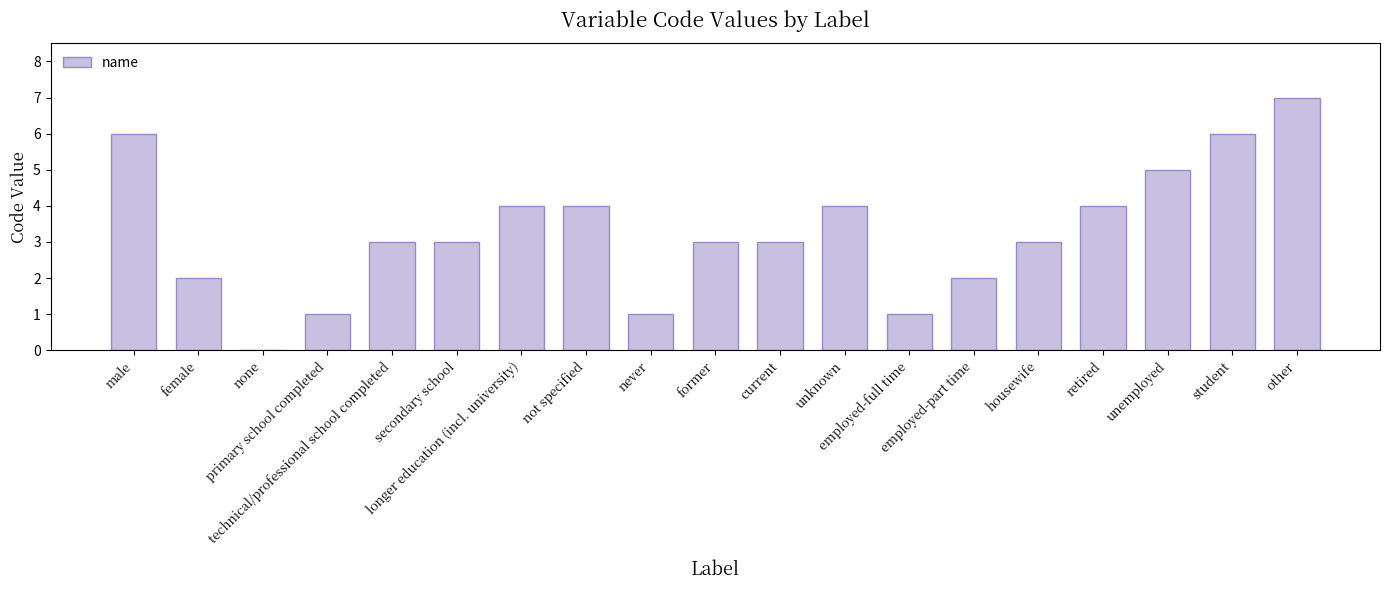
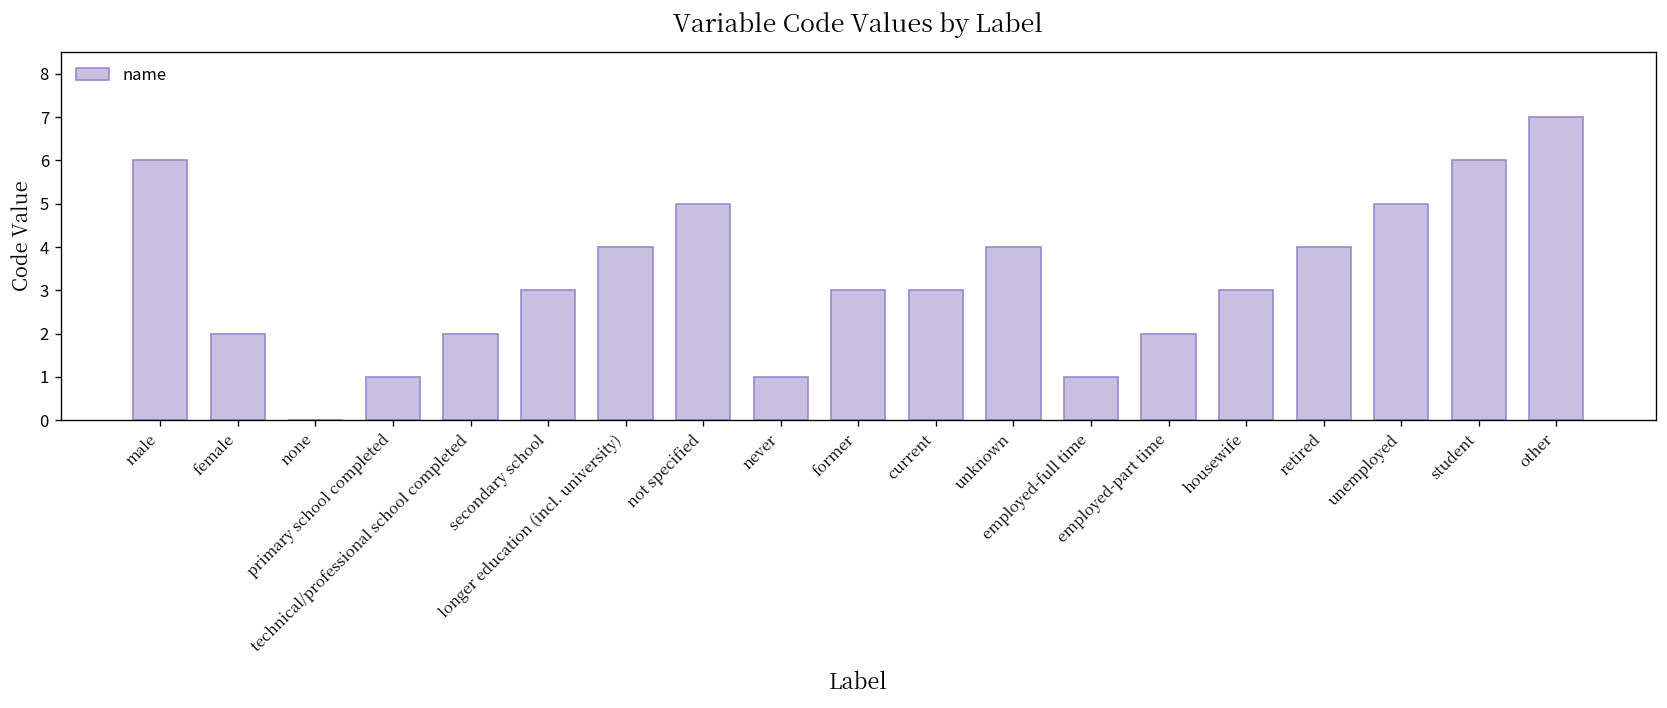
technical/professional school completed: 3 -> 2
not specified: 4 -> 5
